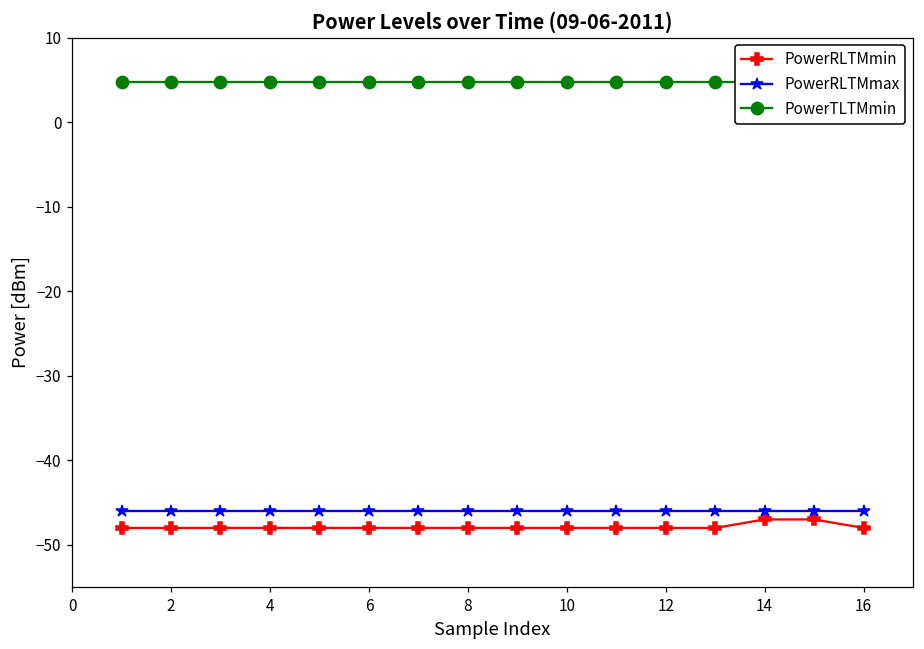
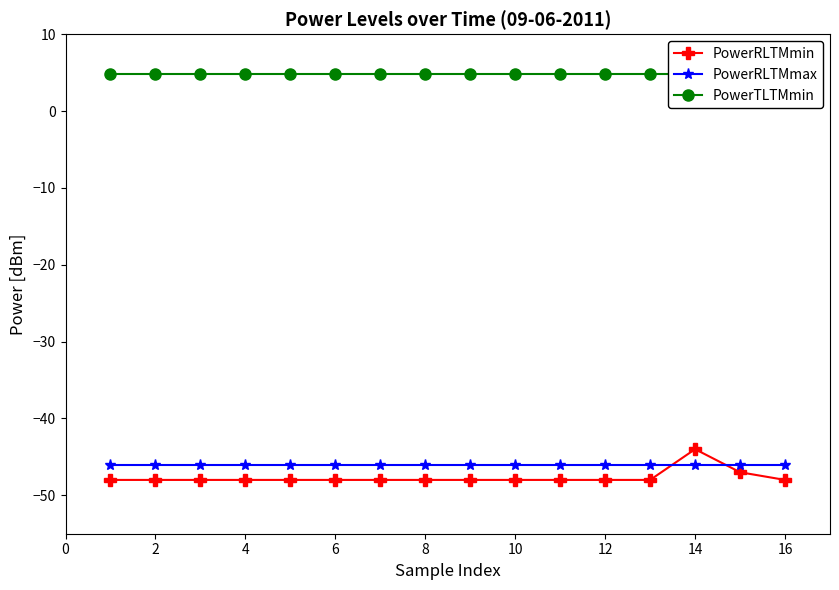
PowerRLTMmin, 14: -47 -> -44
